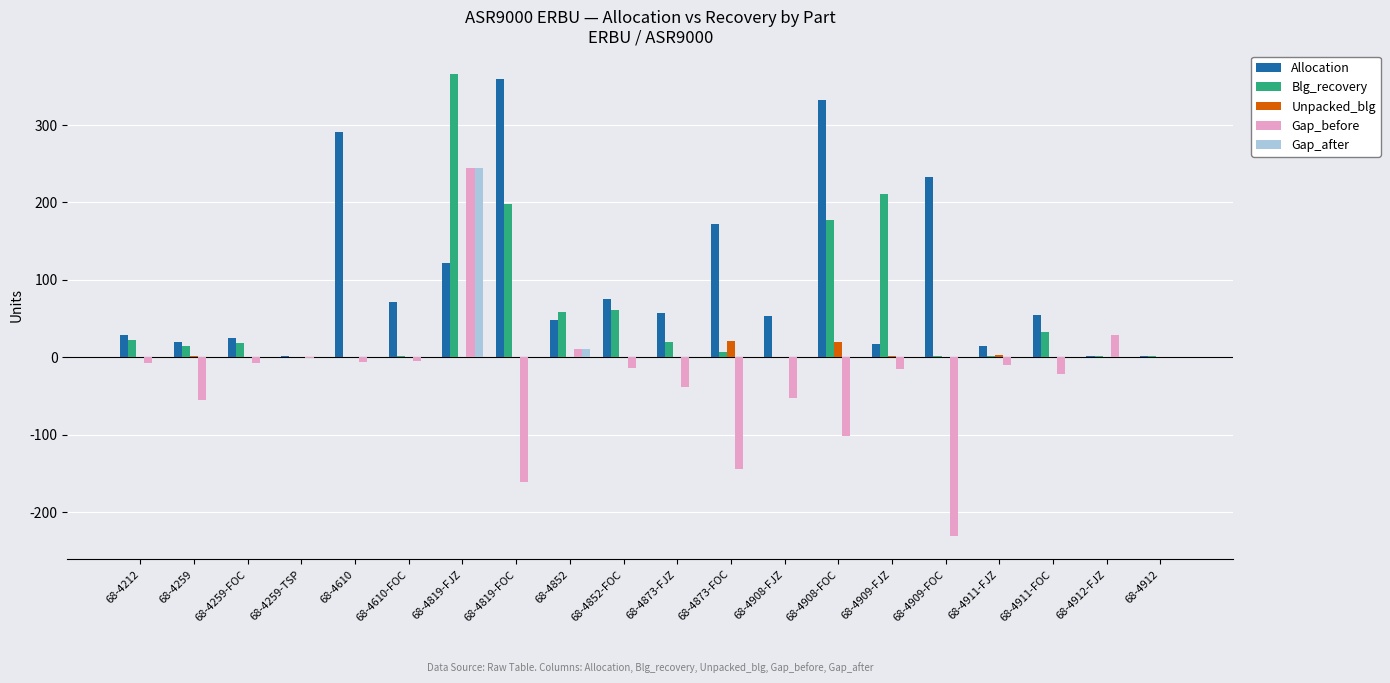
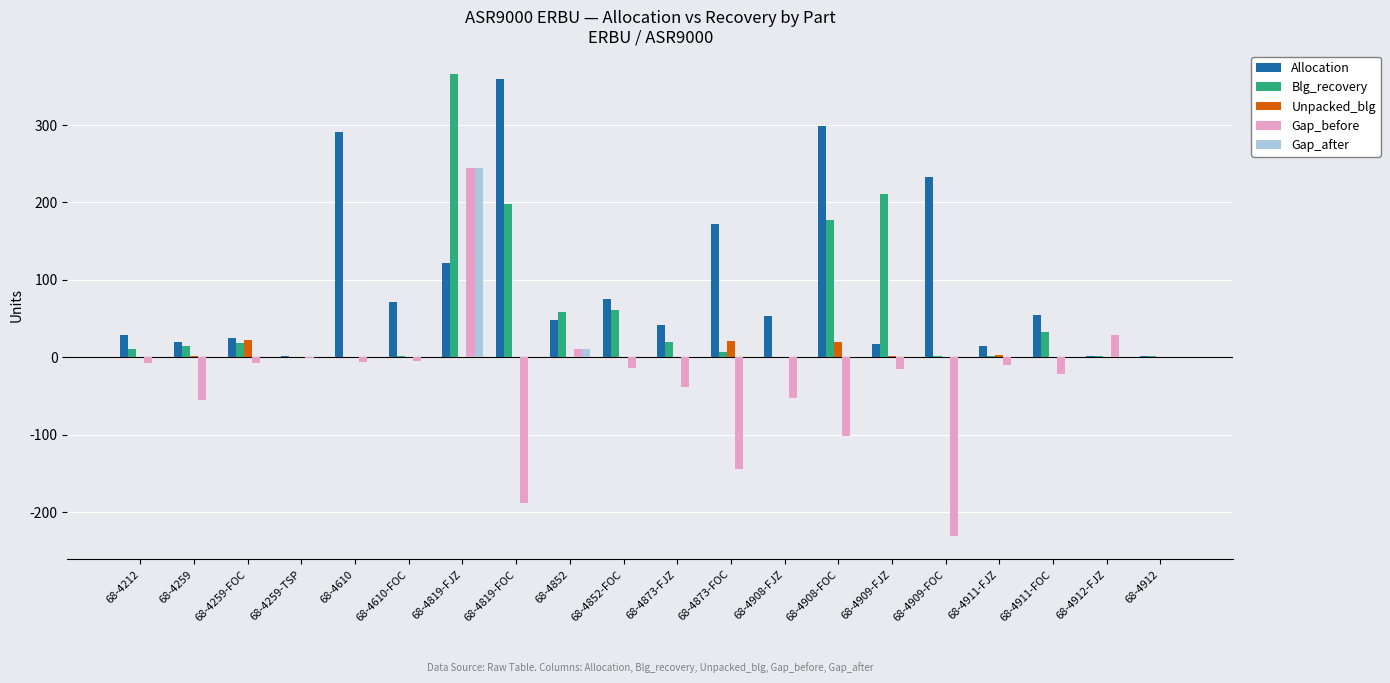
Blg_recovery, 68-4212: 20 -> 10
Unpacked_blg, 68-4259-FOC: 0 -> 20
Gap_before, 68-4819-FOC: -160 -> -190
Allocation, 68-4873-FJZ: 60 -> 40
Allocation, 68-4908-FOC: 330 -> 300
